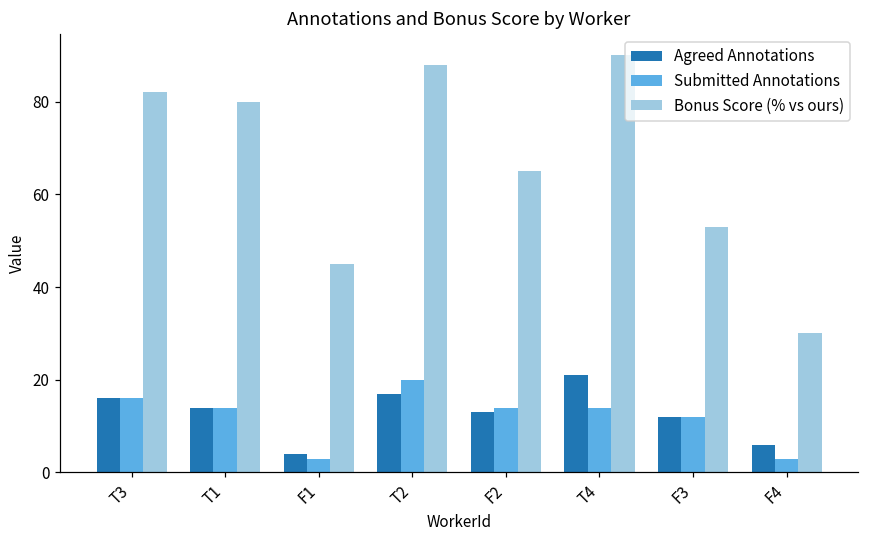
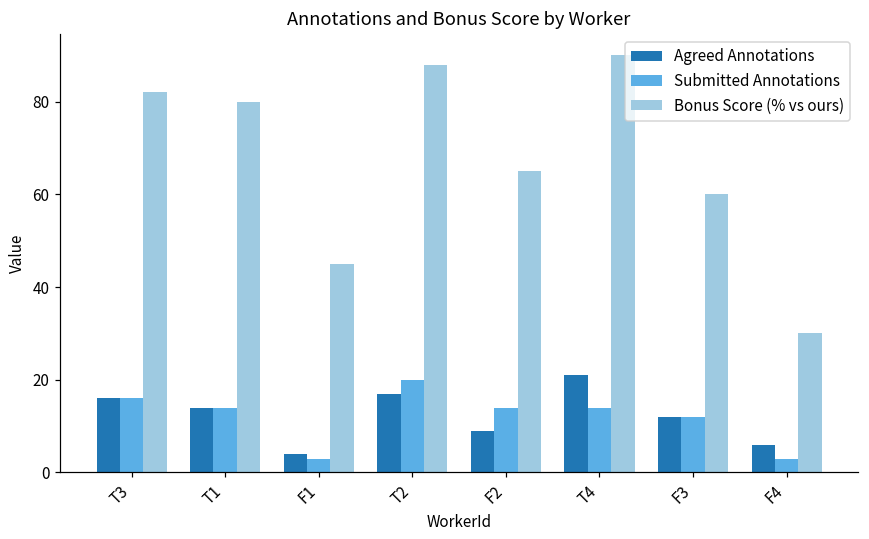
Agreed Annotations, F2: 13 -> 9
Bonus Score (% vs ours), F3: 53 -> 60
